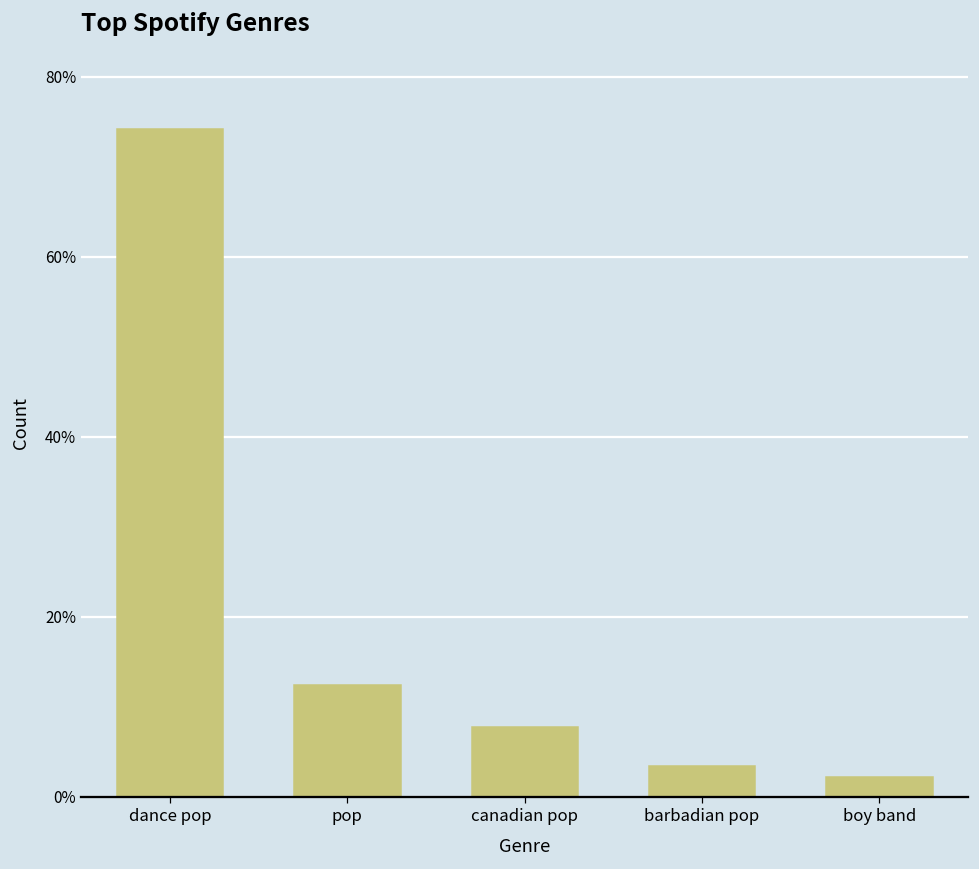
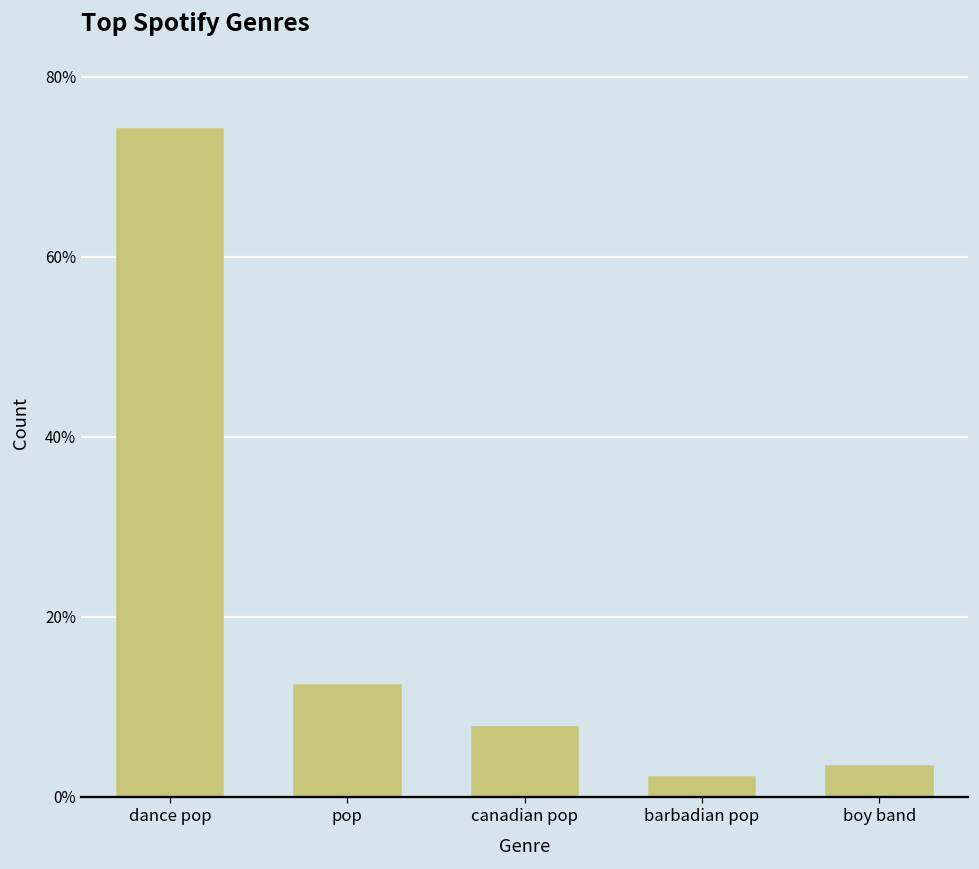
barbadian pop: 3% -> 2%
boy band: 2% -> 3%
